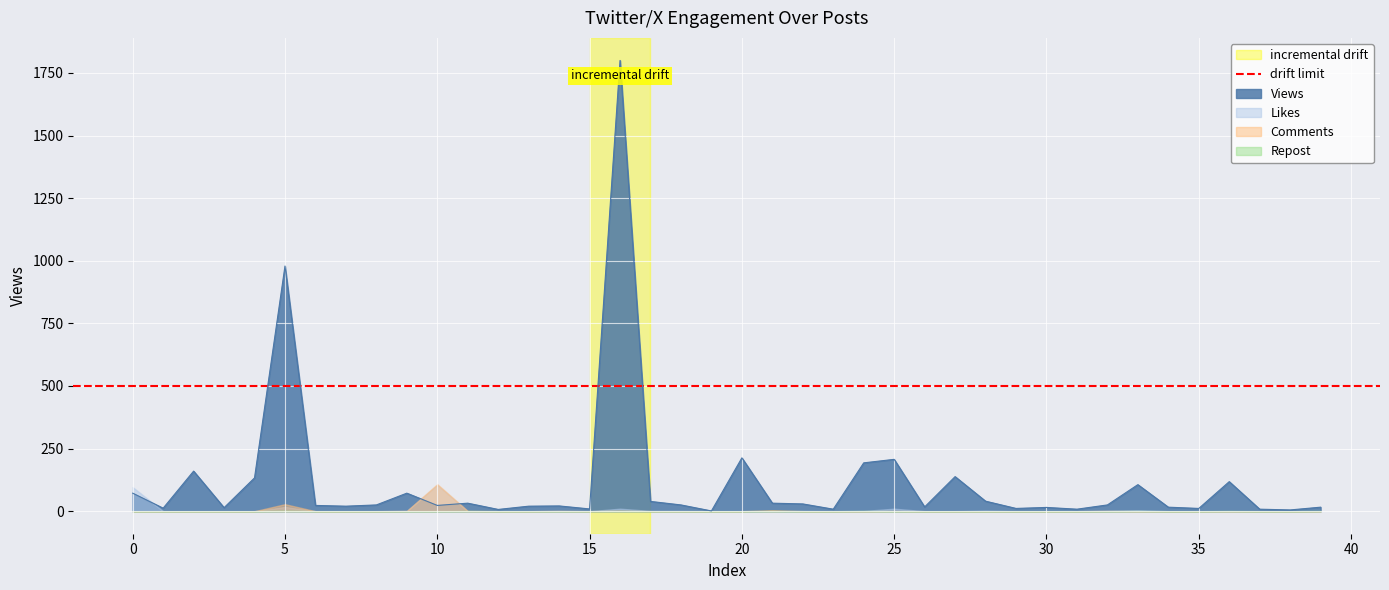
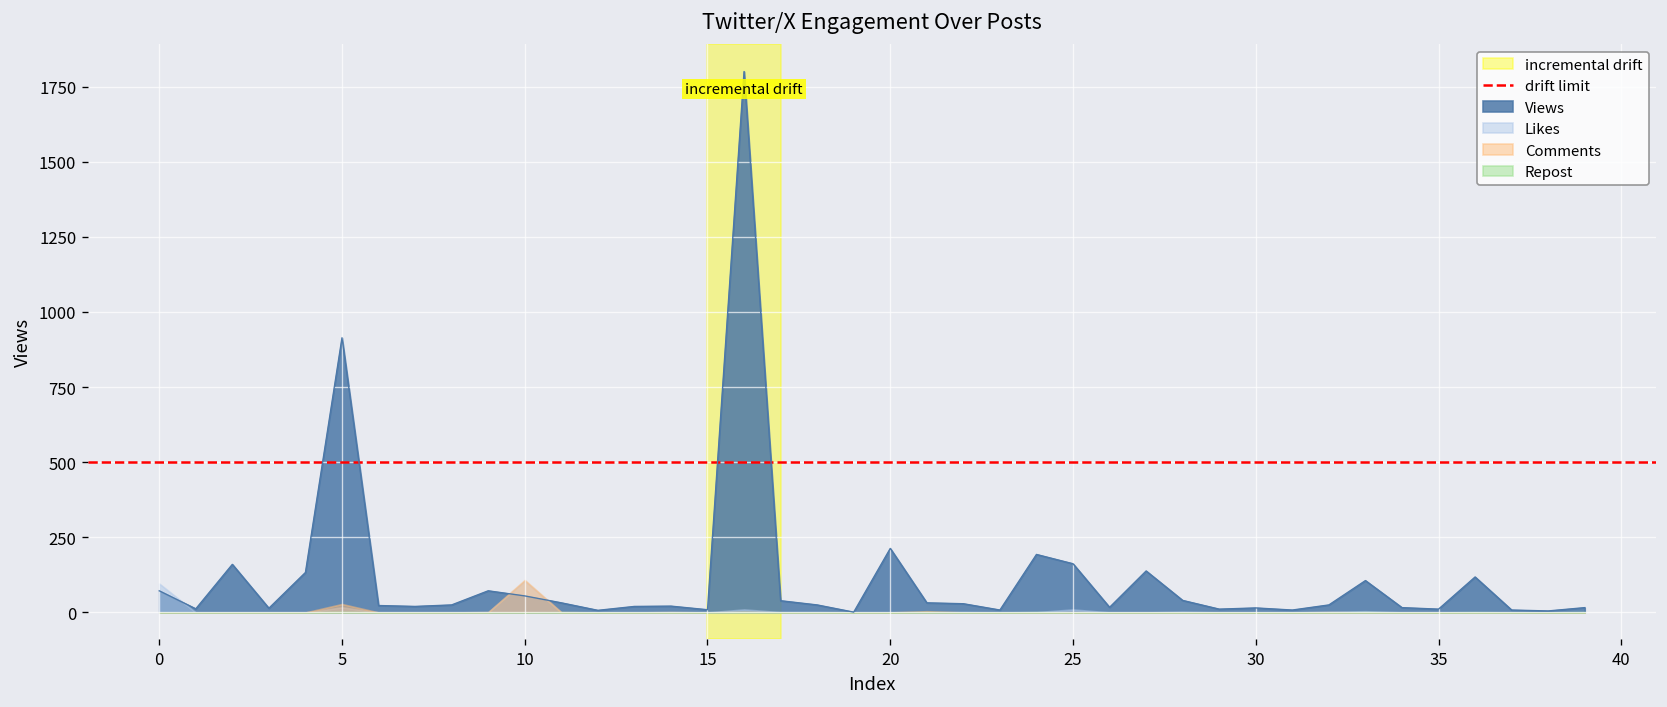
Views, 5: 980 -> 910
Views, 10: 20 -> 60
Views, 25: 210 -> 160
